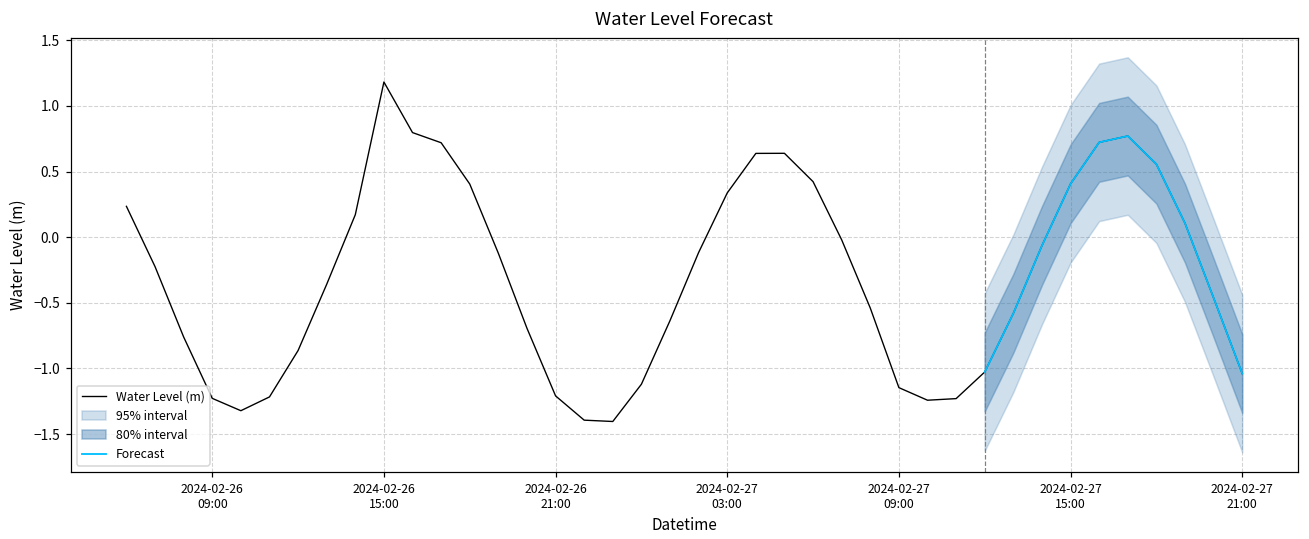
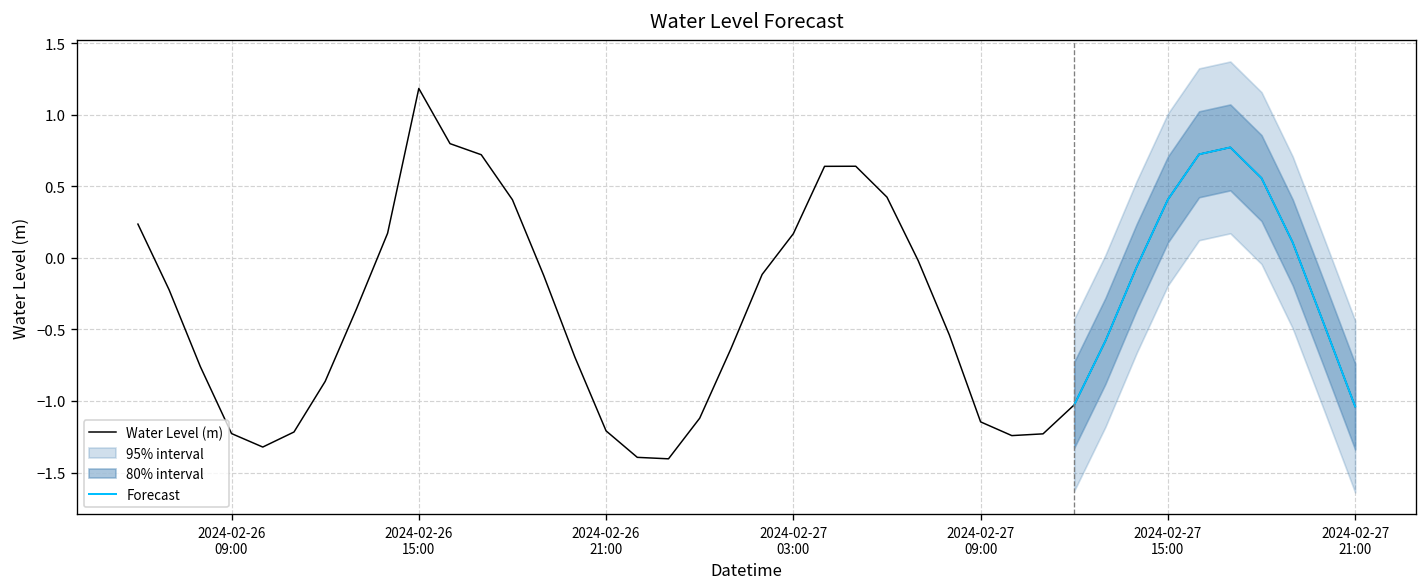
Water Level (m), 2024-02-27 03:00: 0.34 -> 0.17
